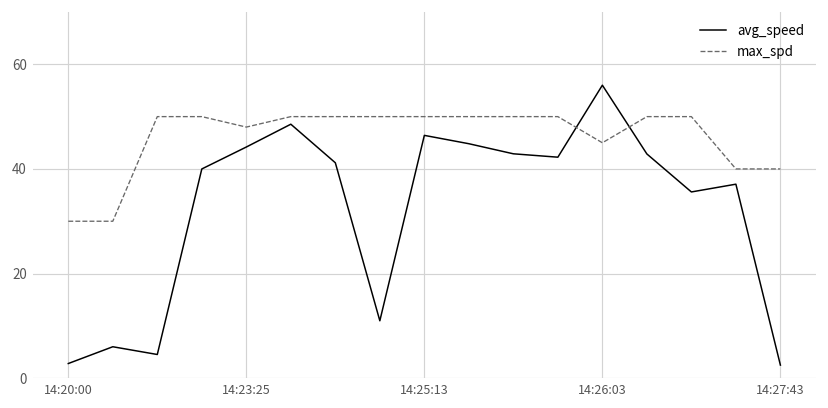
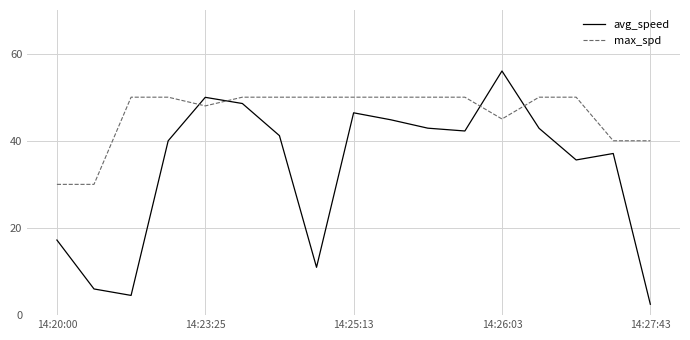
avg_speed, 14:20:00: 3 -> 17
avg_speed, 14:23:25: 44 -> 50
